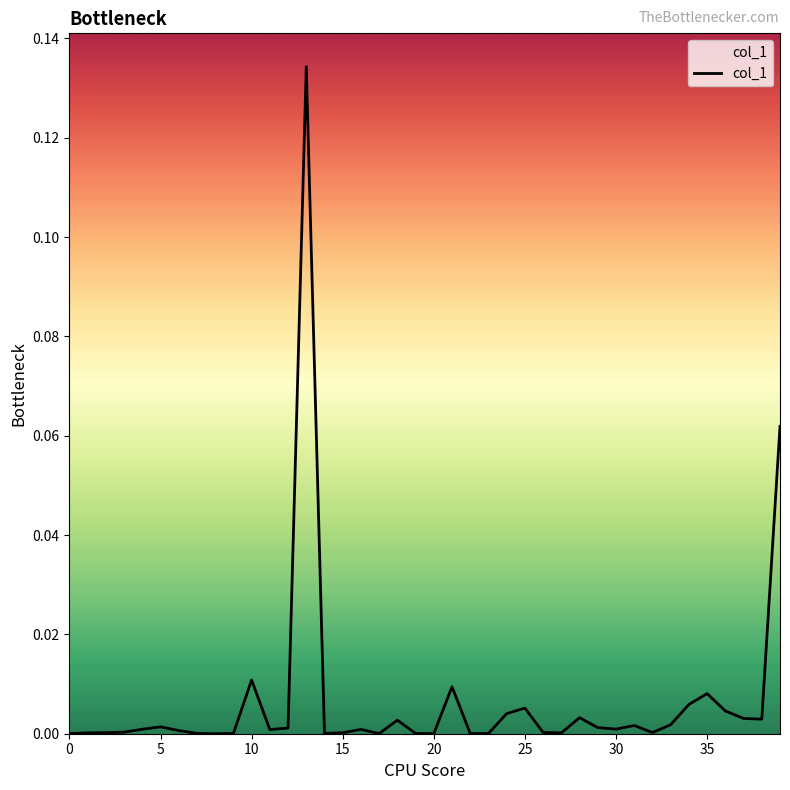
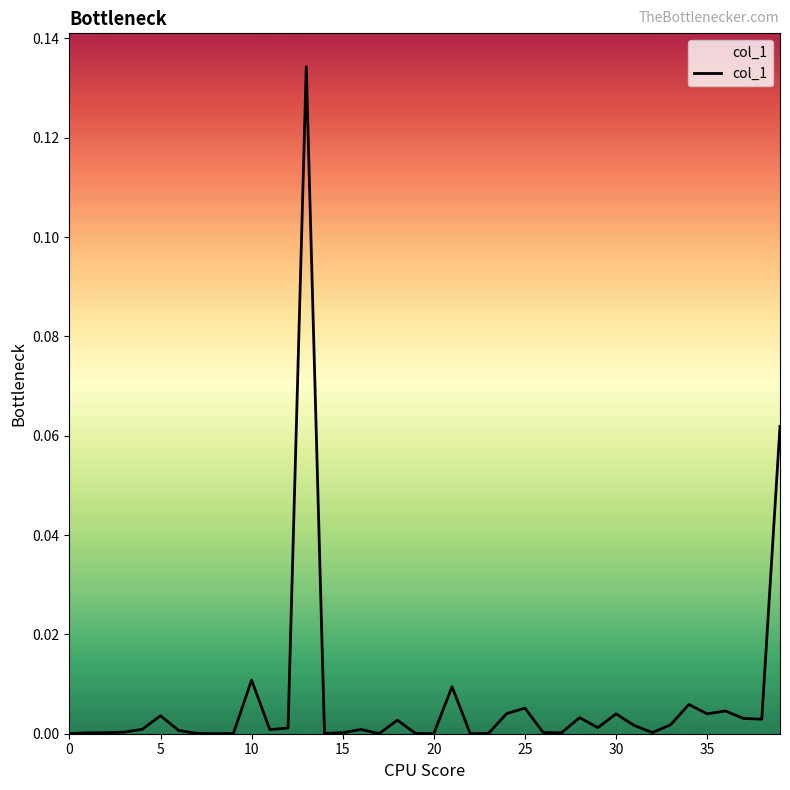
5: 0.001 -> 0.004
30: 0.001 -> 0.004
35: 0.008 -> 0.004
